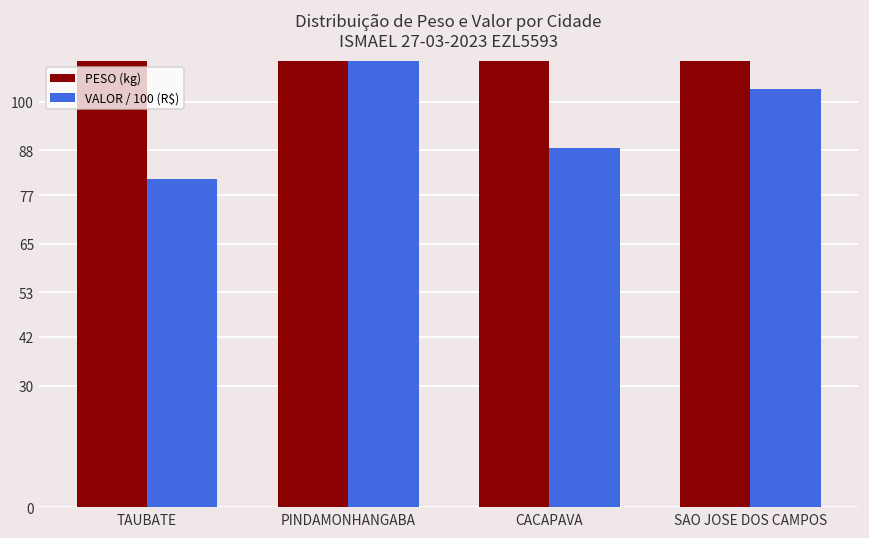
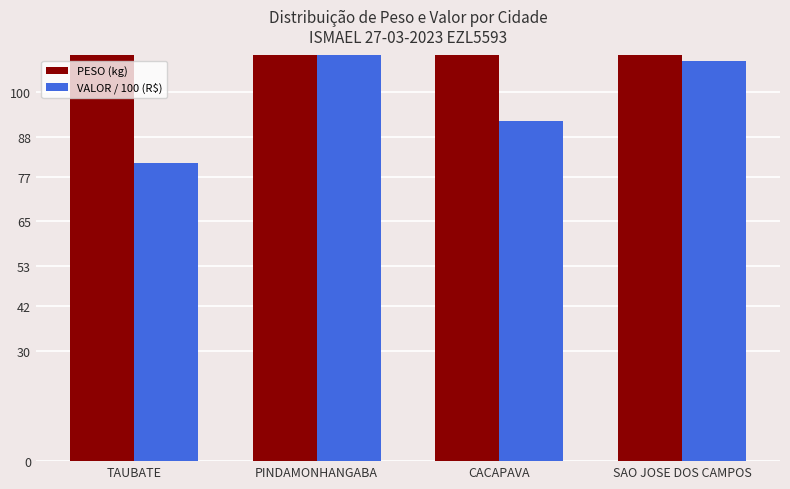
VALOR / 100 (R$), CACAPAVA: 89 -> 92
VALOR / 100 (R$), SAO JOSE DOS CAMPOS: 103 -> 109
